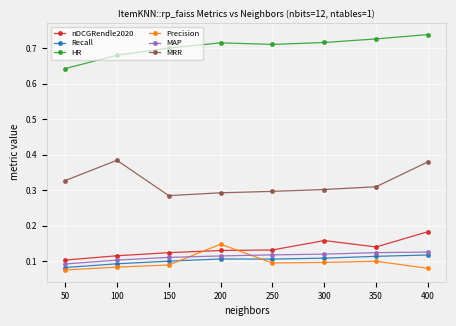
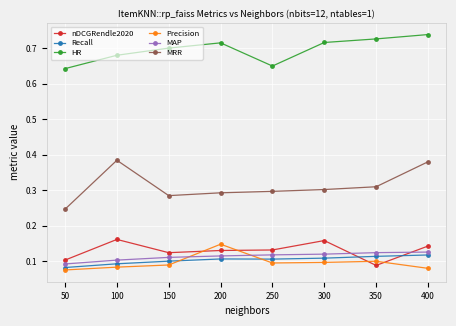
MRR, 50: 0.33 -> 0.25
nDCGRendle2020, 100: 0.12 -> 0.16
HR, 250: 0.71 -> 0.65
nDCGRendle2020, 350: 0.14 -> 0.09
nDCGRendle2020, 400: 0.18 -> 0.14
